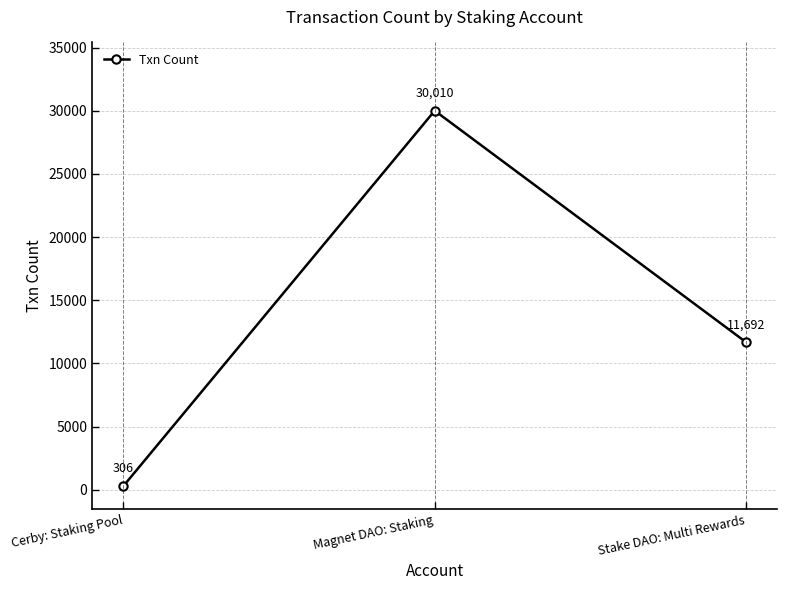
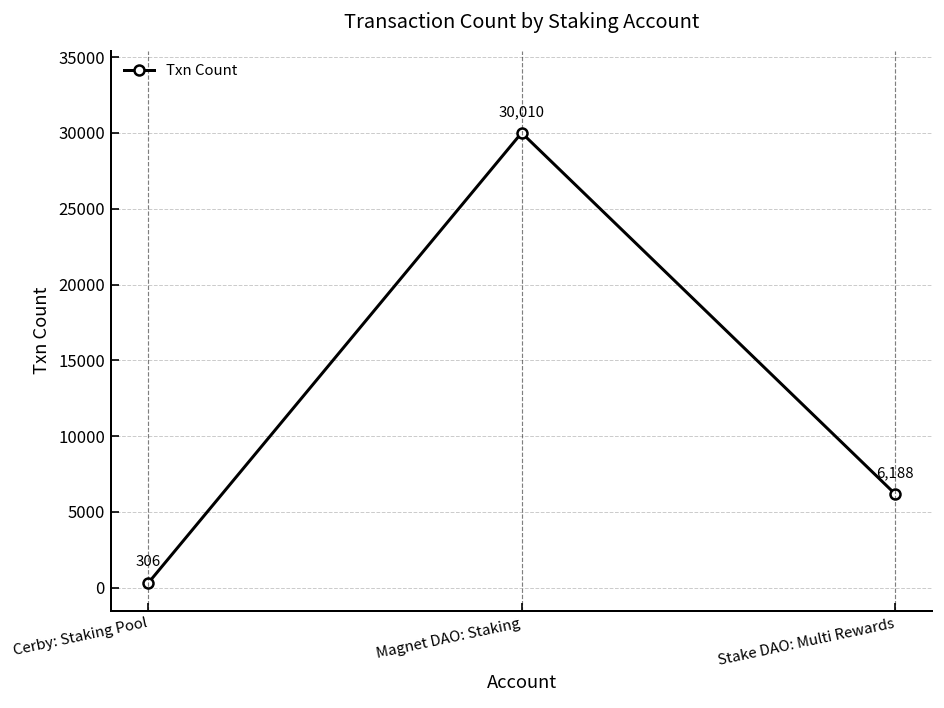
Stake DAO: Multi Rewards: 11,692 -> 6,188
